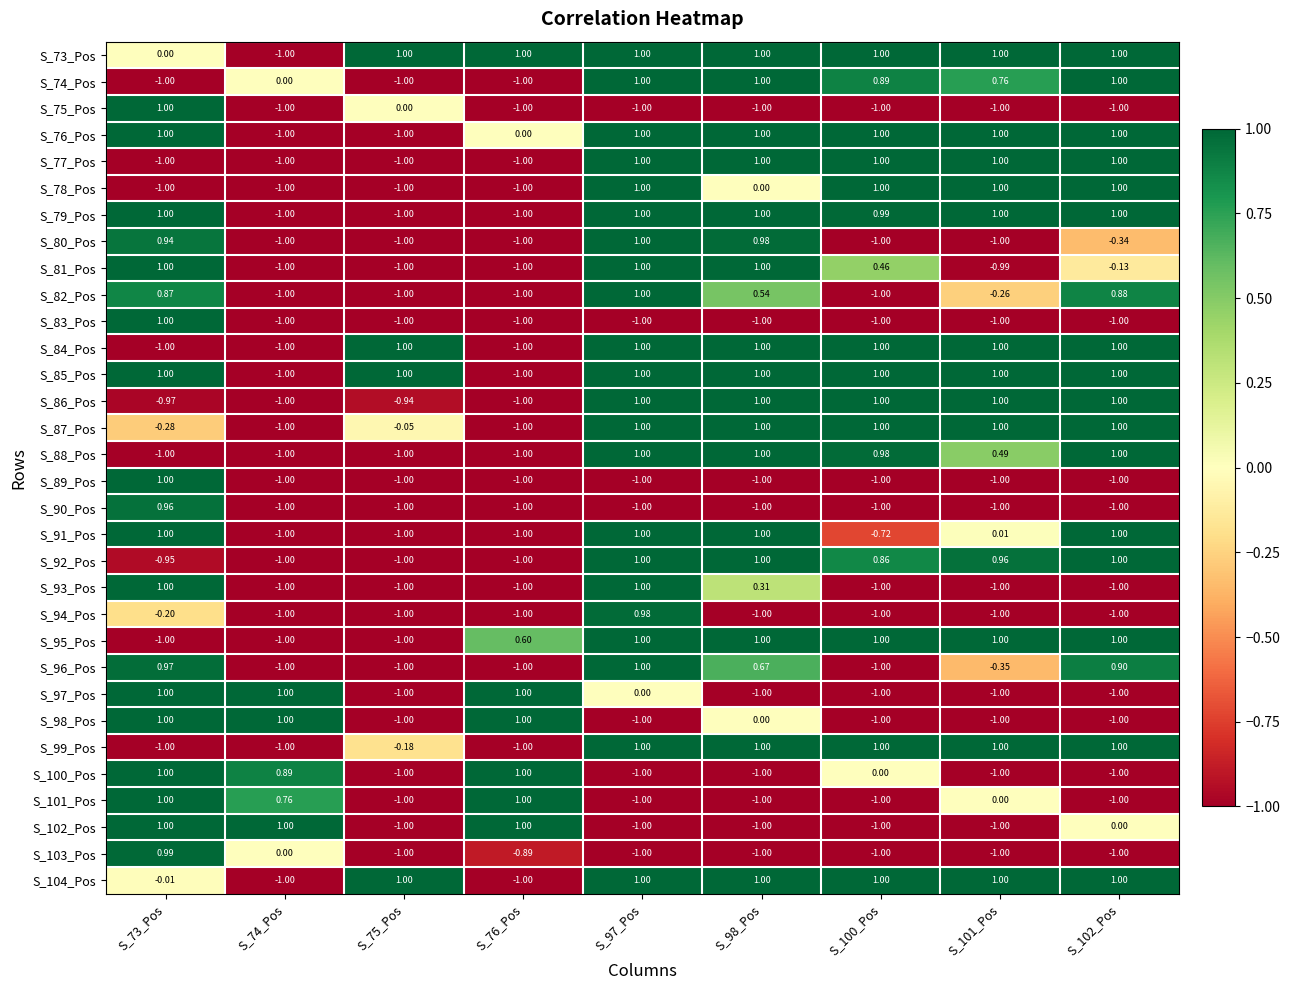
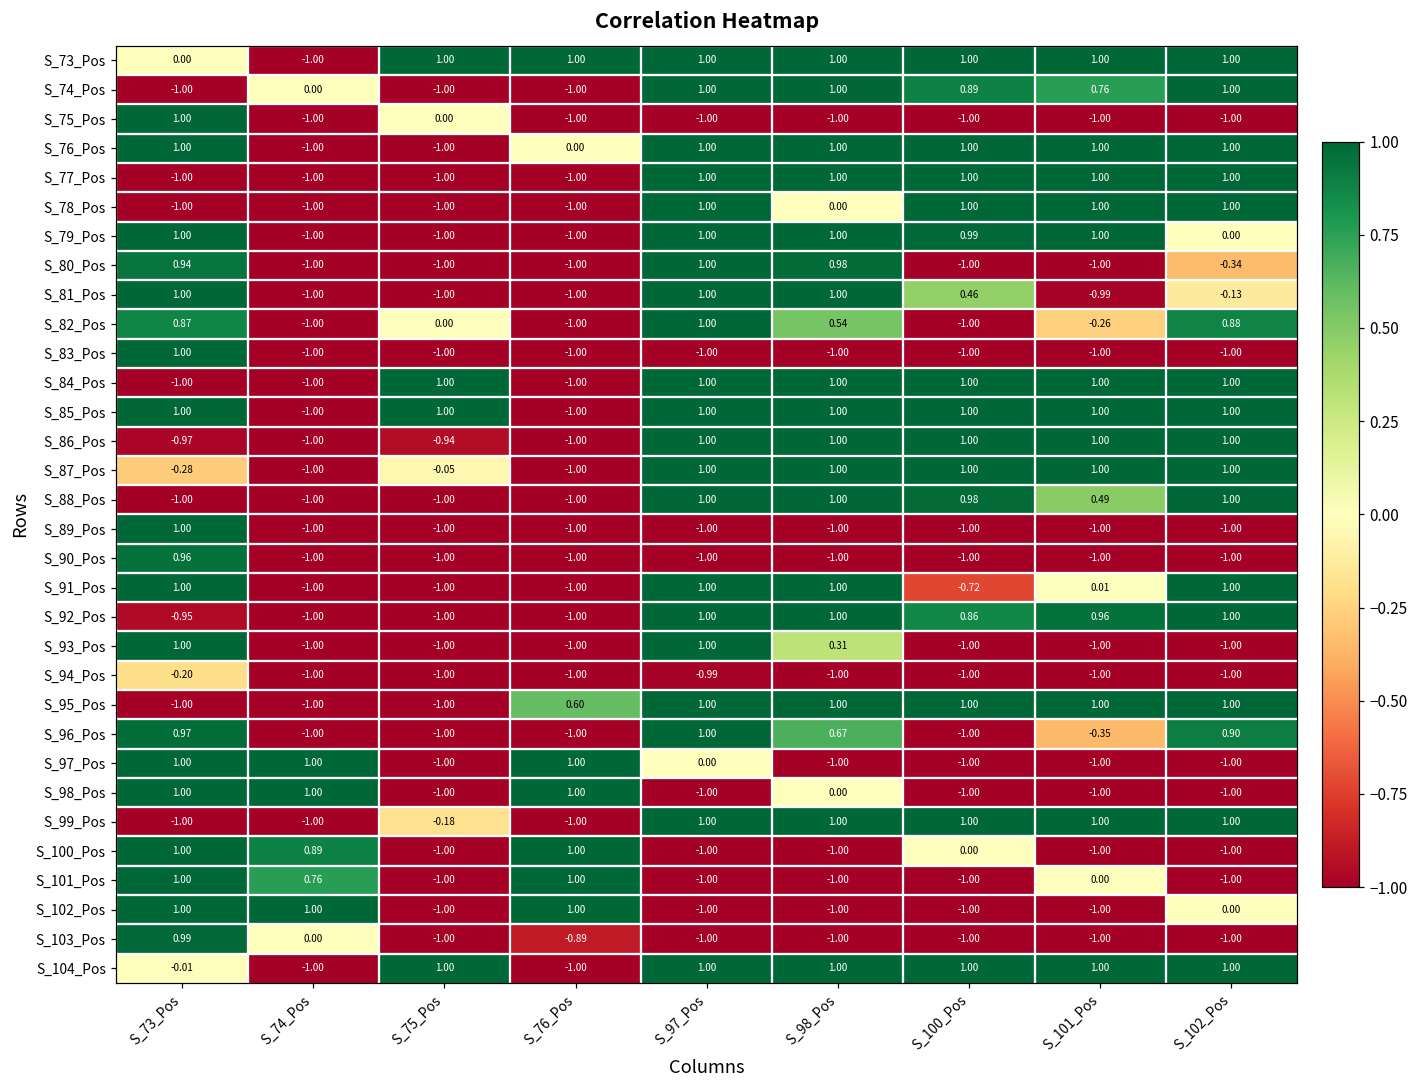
S_79_Pos, S_102_Pos: 1.00 -> 0.00
S_82_Pos, S_75_Pos: -1.00 -> 0.00
S_94_Pos, S_97_Pos: 0.98 -> -0.99
